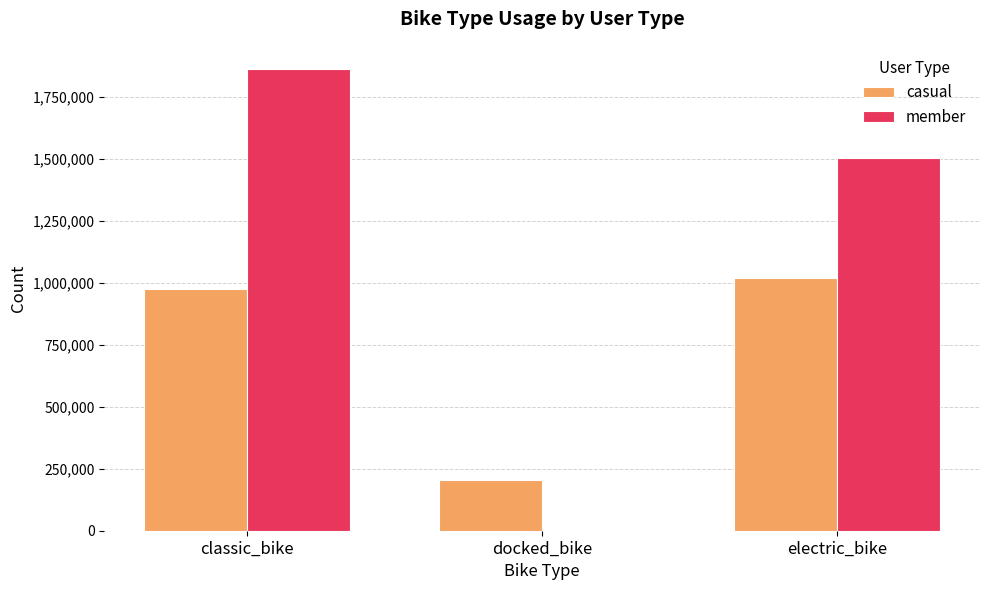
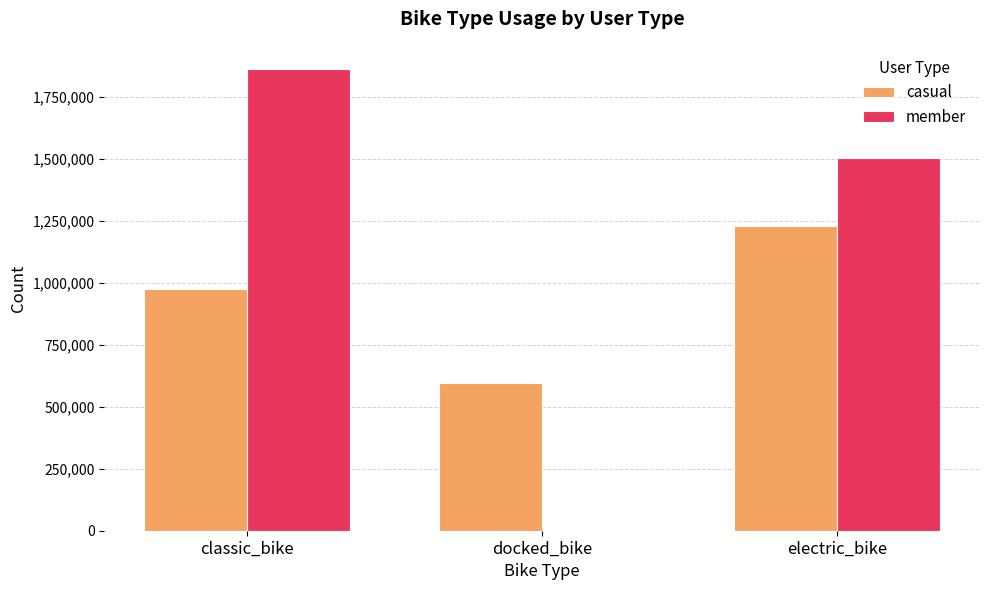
casual, docked_bike: 210,000 -> 590,000
casual, electric_bike: 1,020,000 -> 1,230,000
